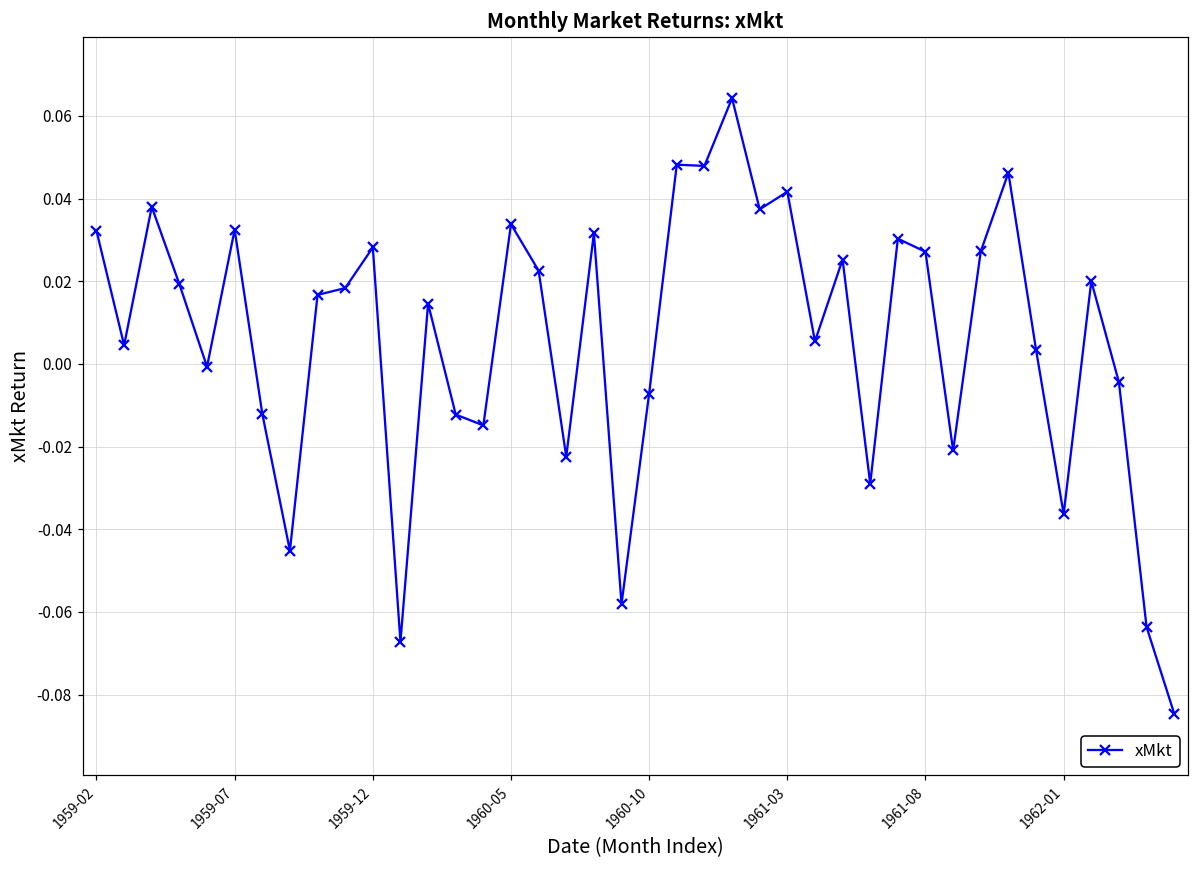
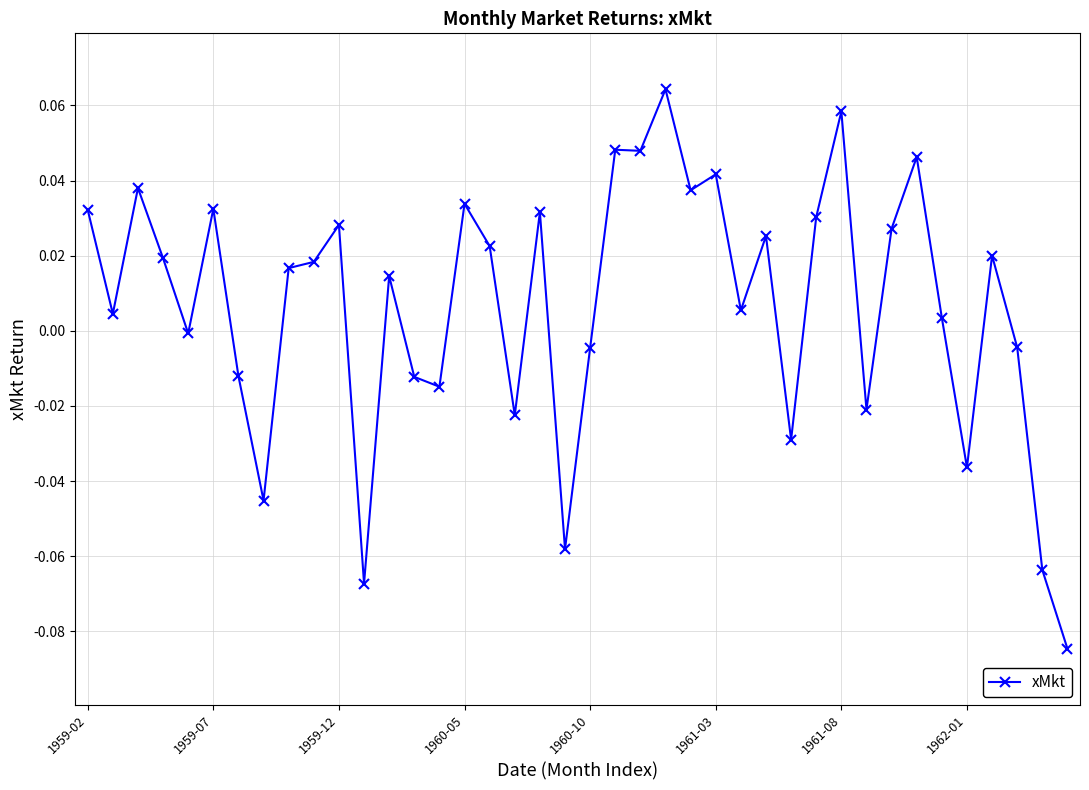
1960-10: -0.007 -> -0.005
1961-08: 0.027 -> 0.058
